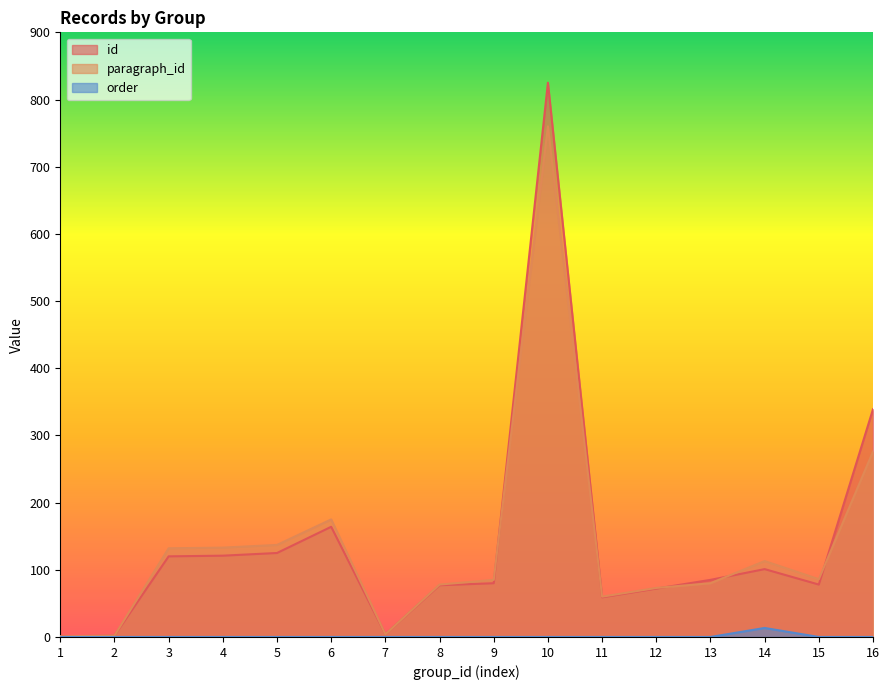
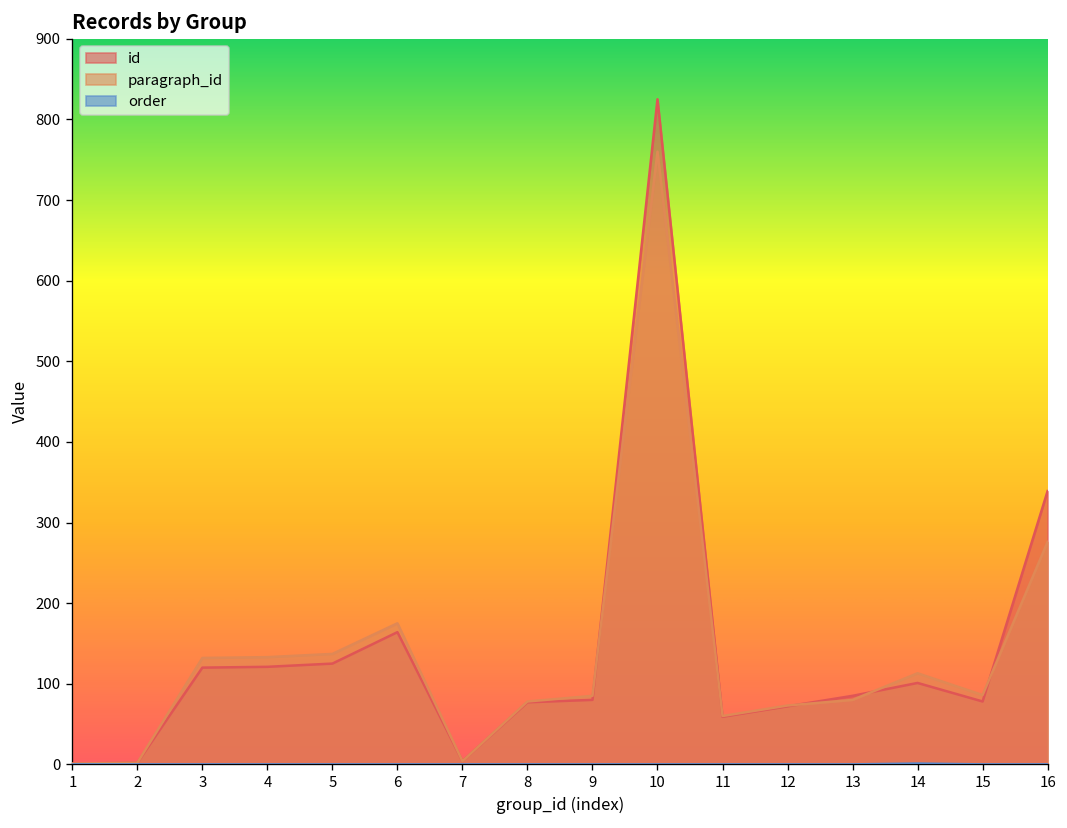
order, 14: 10 -> 0
